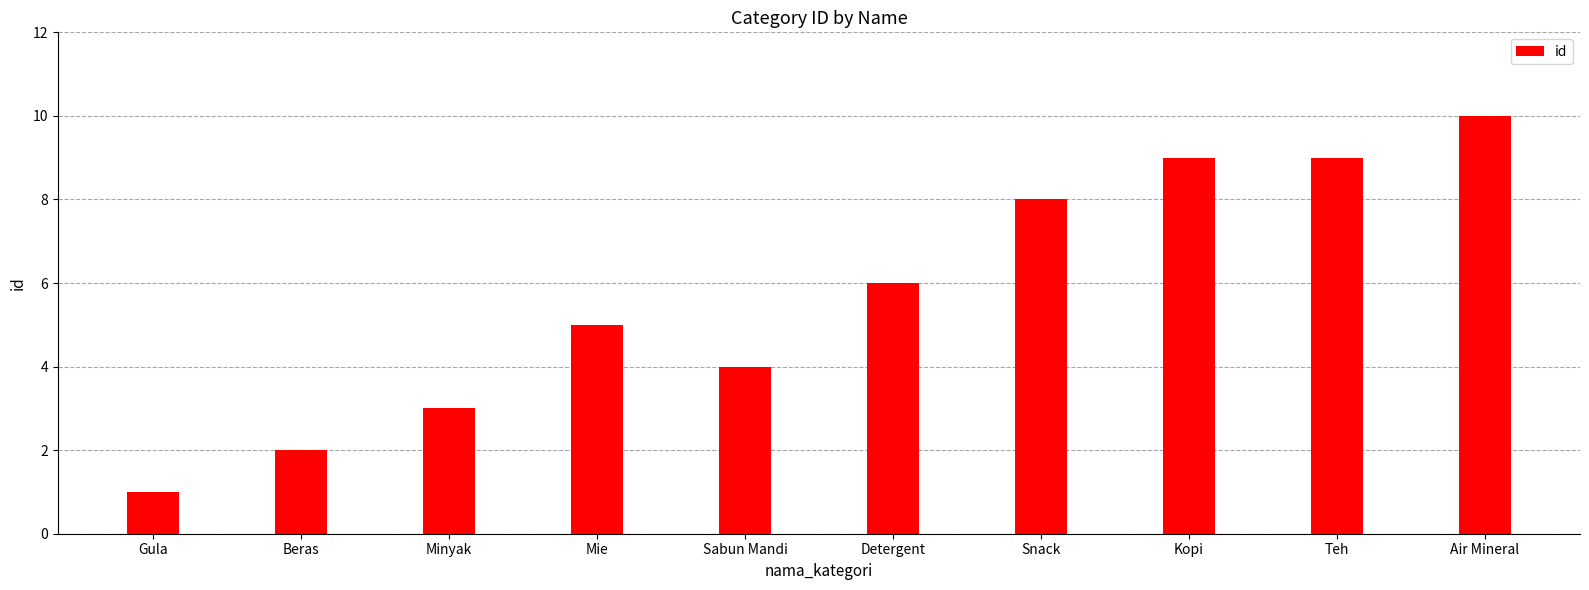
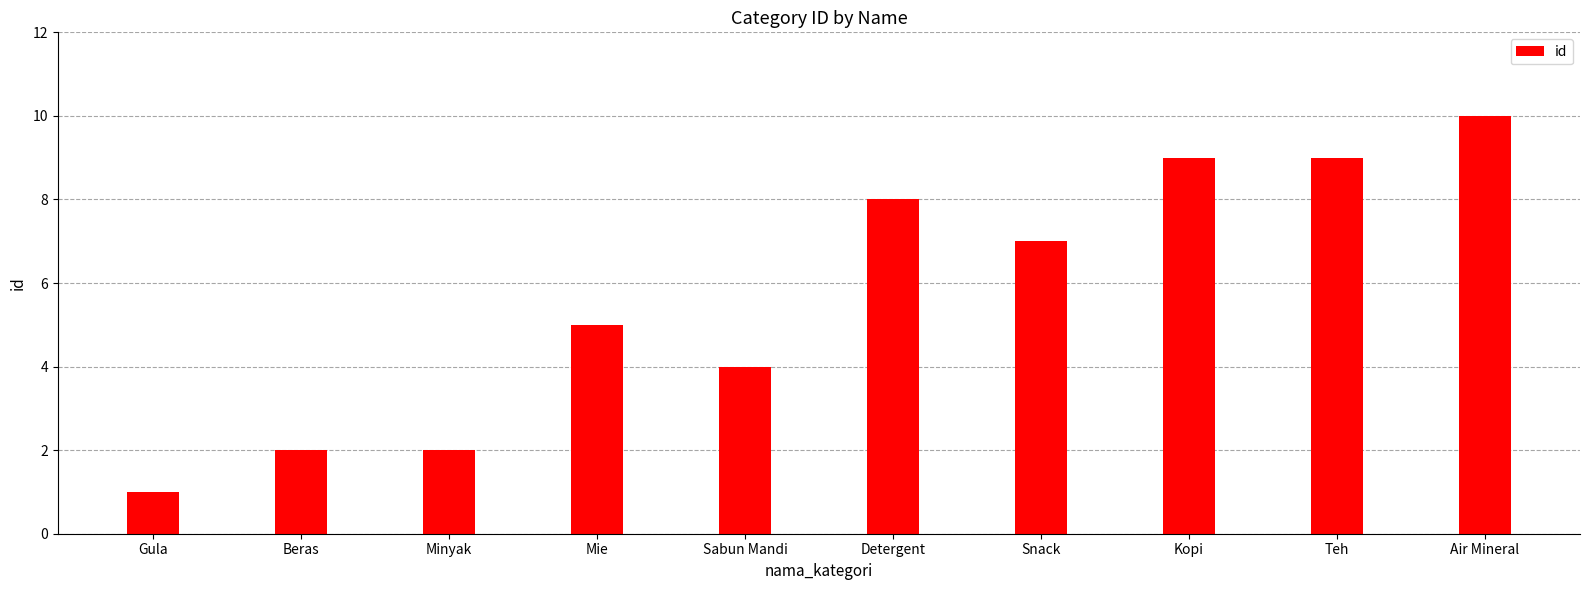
Minyak: 3 -> 2
Detergent: 6 -> 8
Snack: 8 -> 7
